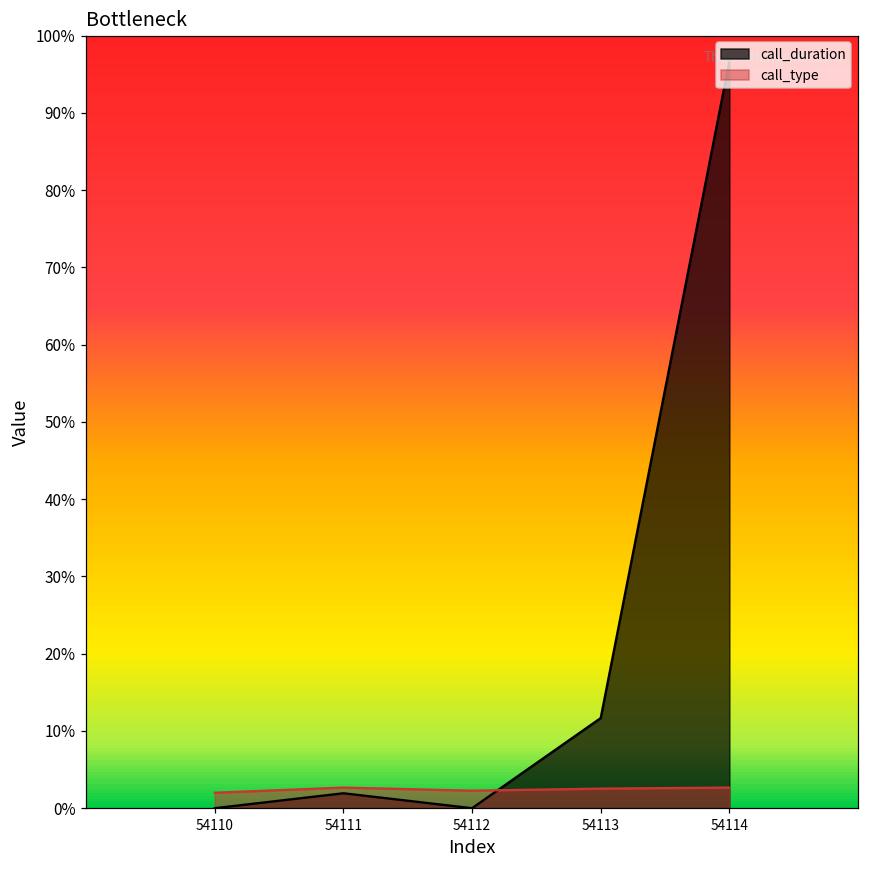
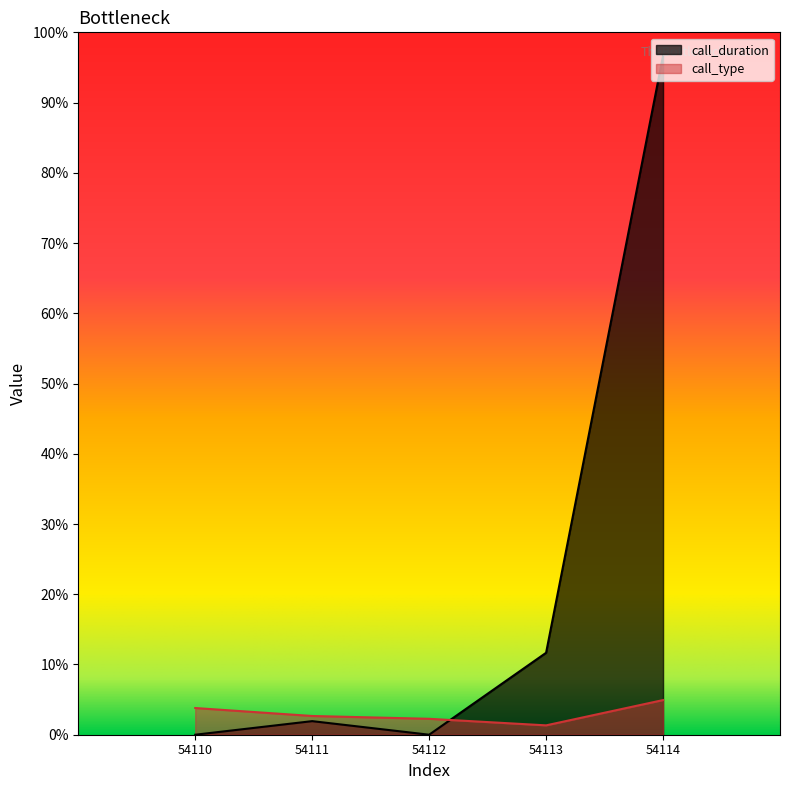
call_type, 54110: 2% -> 4%
call_type, 54113: 3% -> 1%
call_type, 54114: 3% -> 5%
